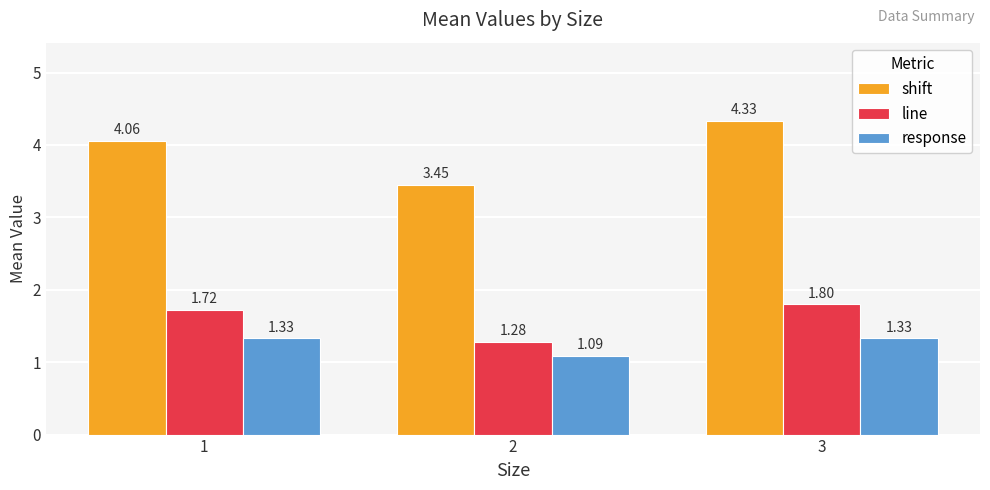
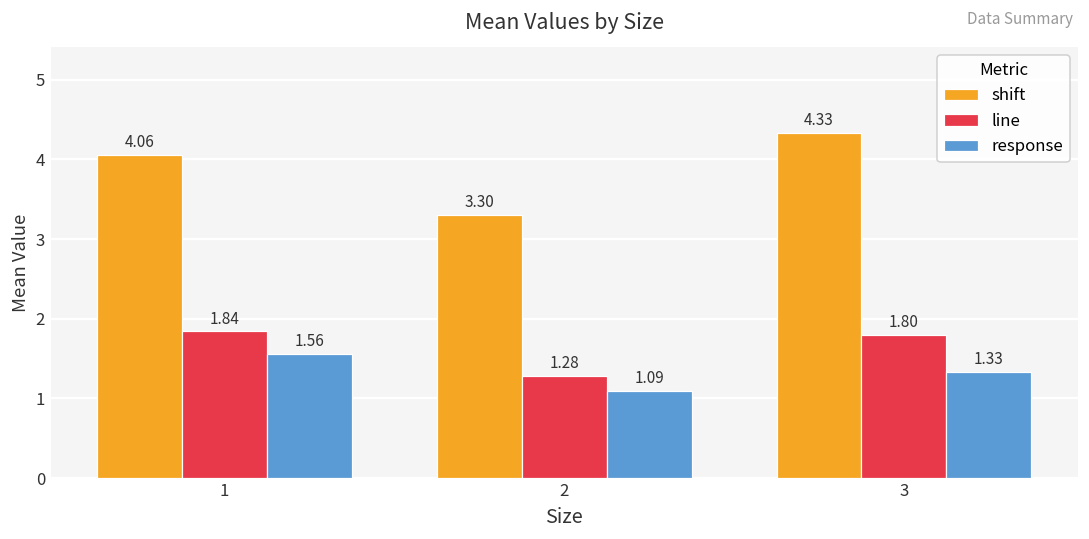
line, 1: 1.72 -> 1.84
response, 1: 1.33 -> 1.56
shift, 2: 3.45 -> 3.30
